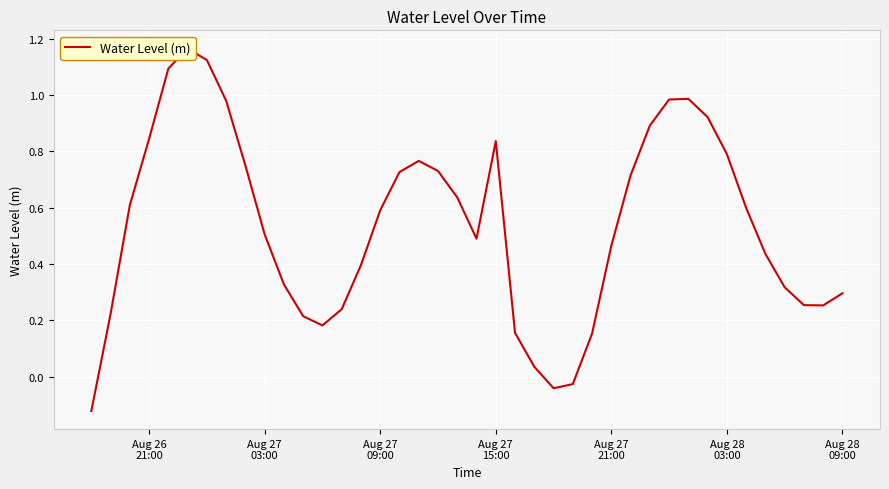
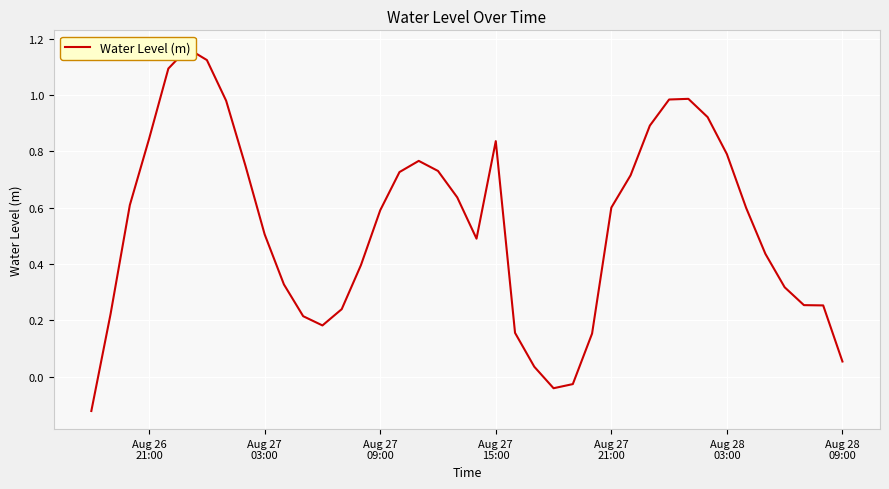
Aug 27 21:00: 0.46 -> 0.60
Aug 28 09:00: 0.30 -> 0.05
